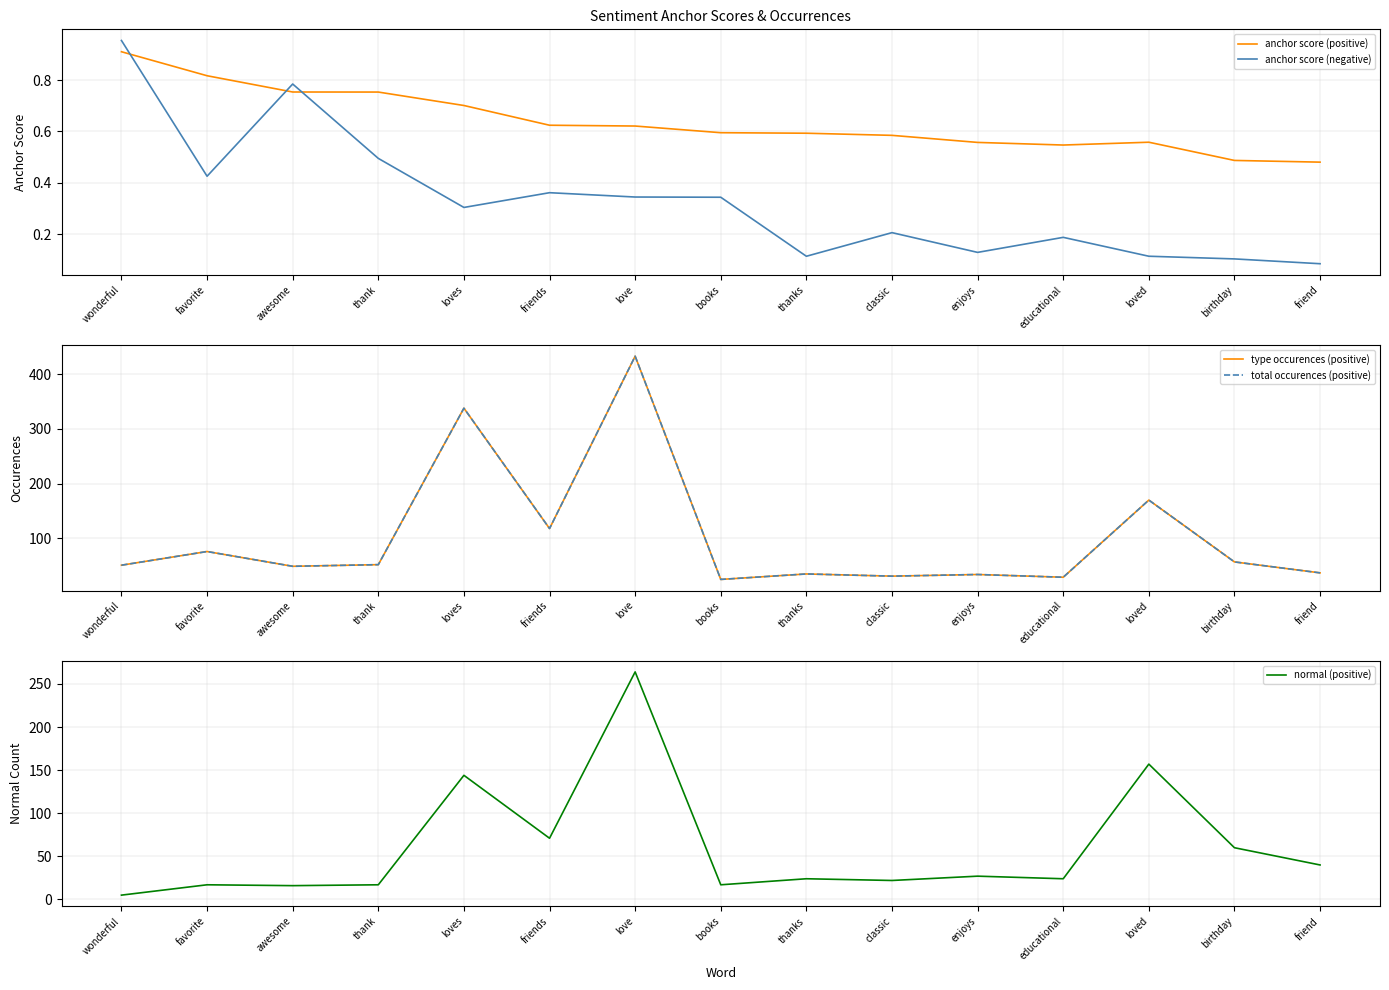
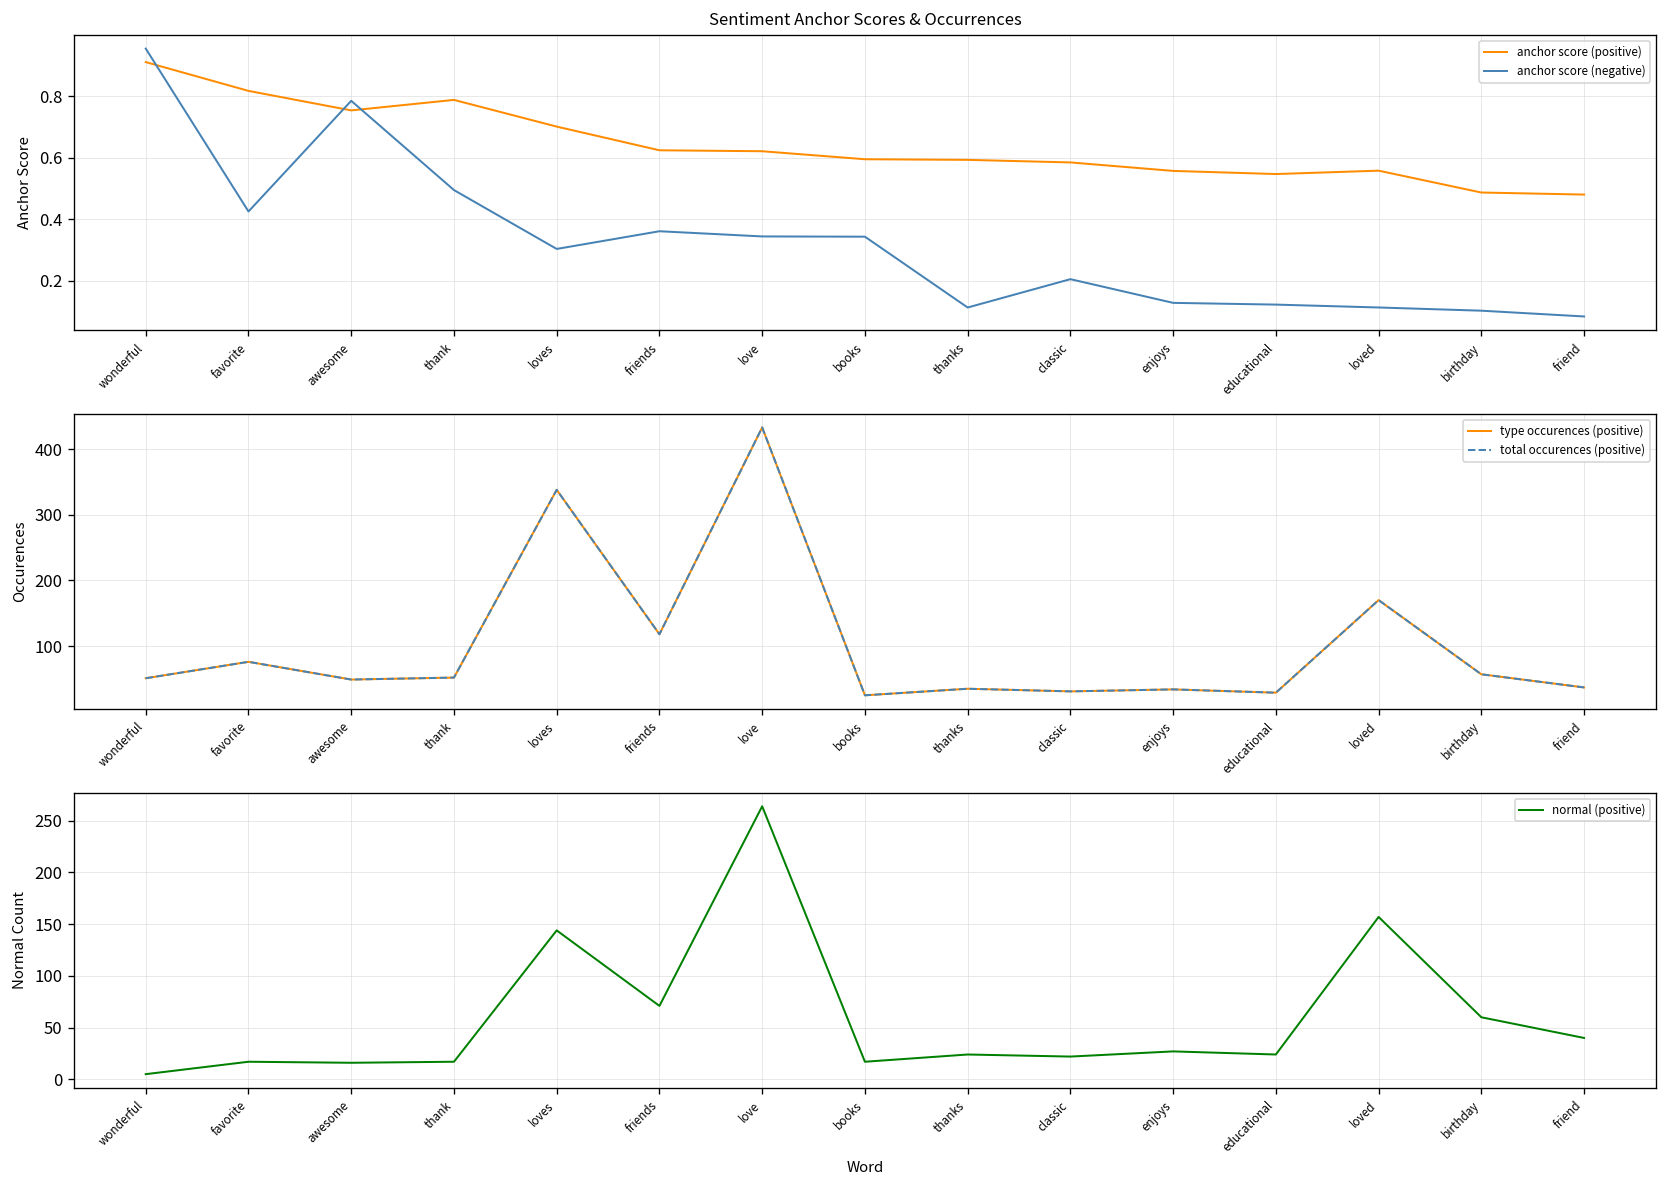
Sentiment Anchor Scores & Occurrences, anchor score (positive), thank: 0.75 -> 0.79
Sentiment Anchor Scores & Occurrences, anchor score (negative), educational: 0.19 -> 0.12
